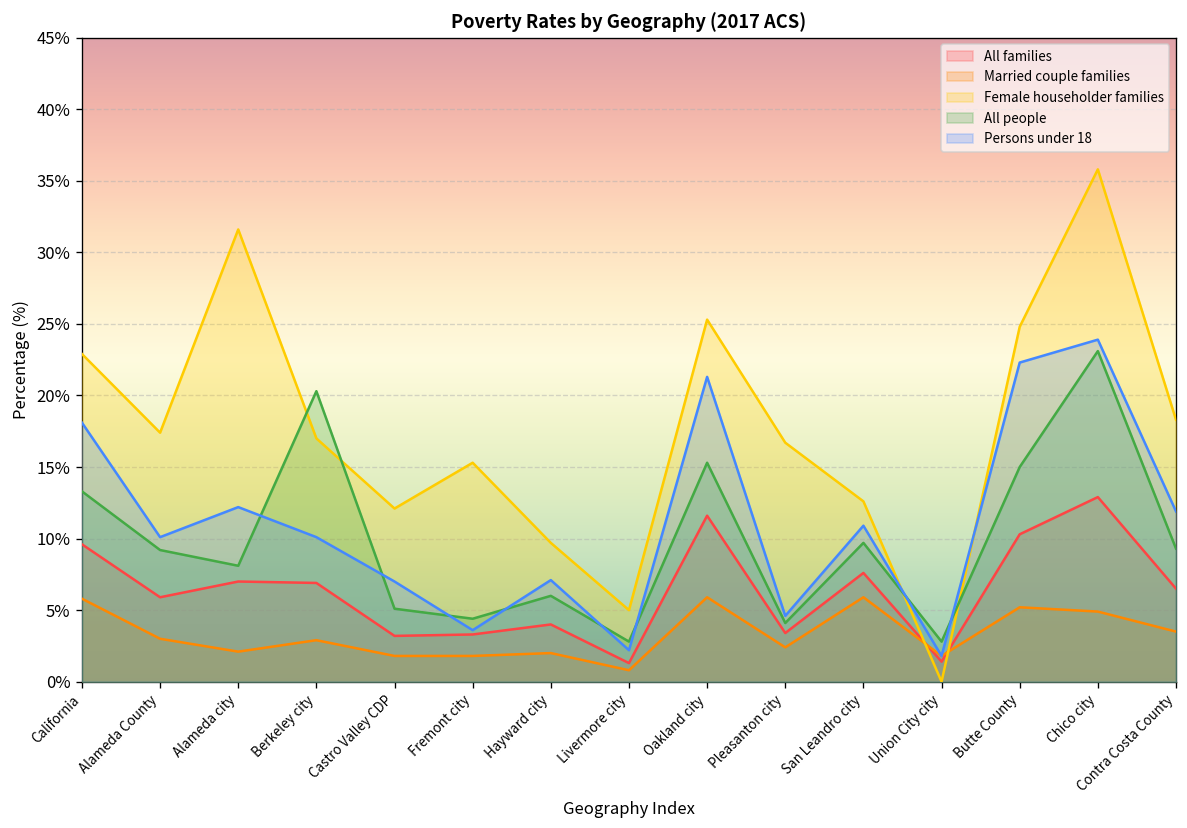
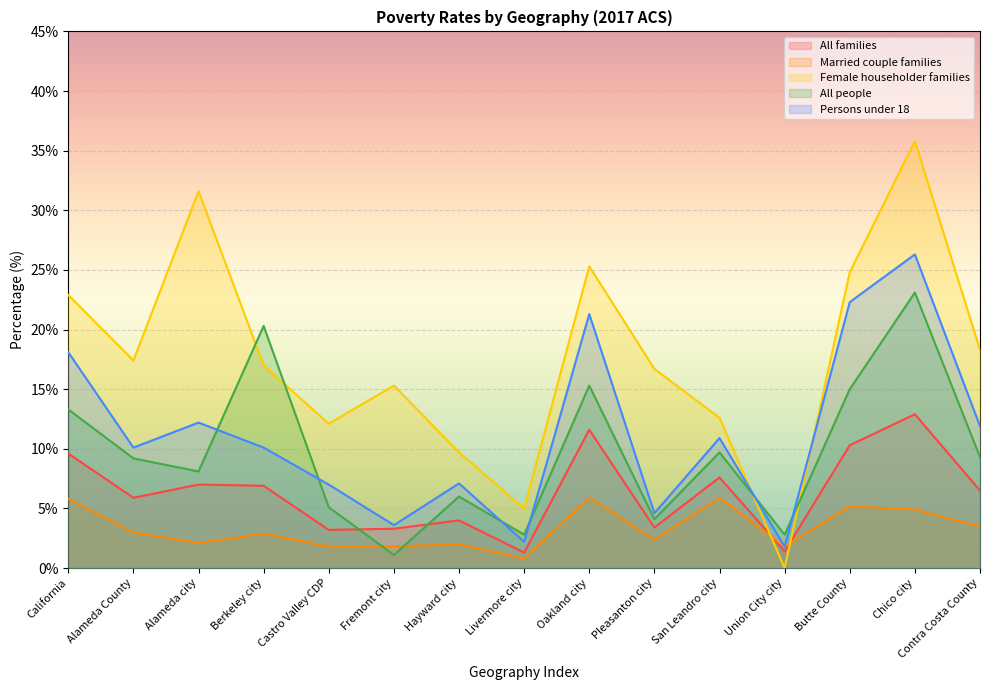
All people, Fremont city: 4.4% -> 1.1%
Persons under 18, Chico city: 23.9% -> 26.3%
